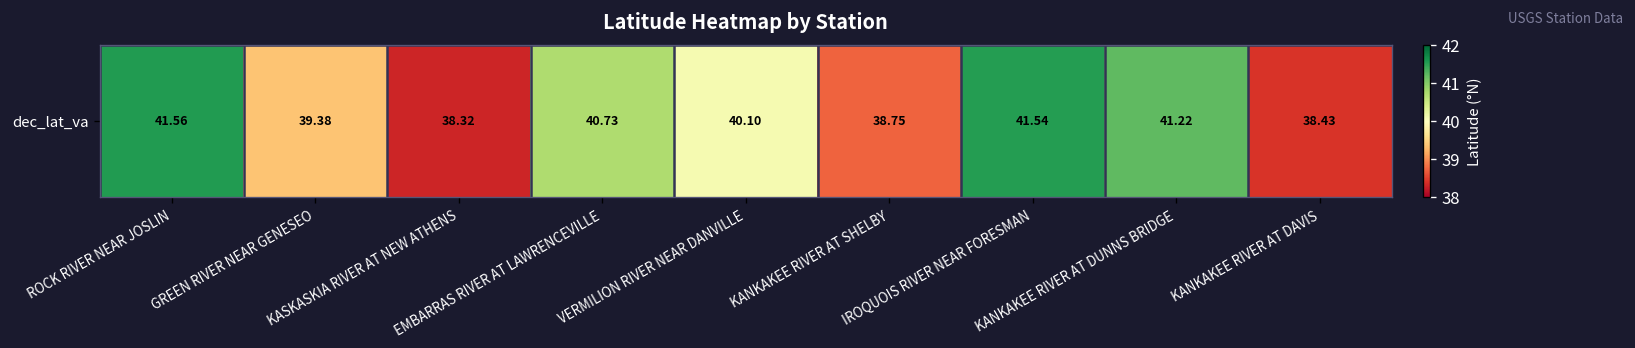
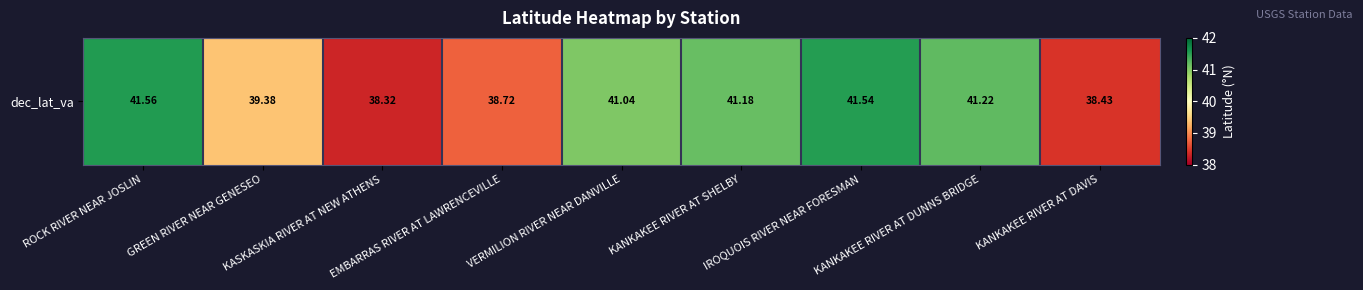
dec_lat_va, EMBARRAS RIVER AT LAWRENCEVILLE: 40.73 -> 38.72
dec_lat_va, VERMILION RIVER NEAR DANVILLE: 40.10 -> 41.04
dec_lat_va, KANKAKEE RIVER AT SHELBY: 38.75 -> 41.18
